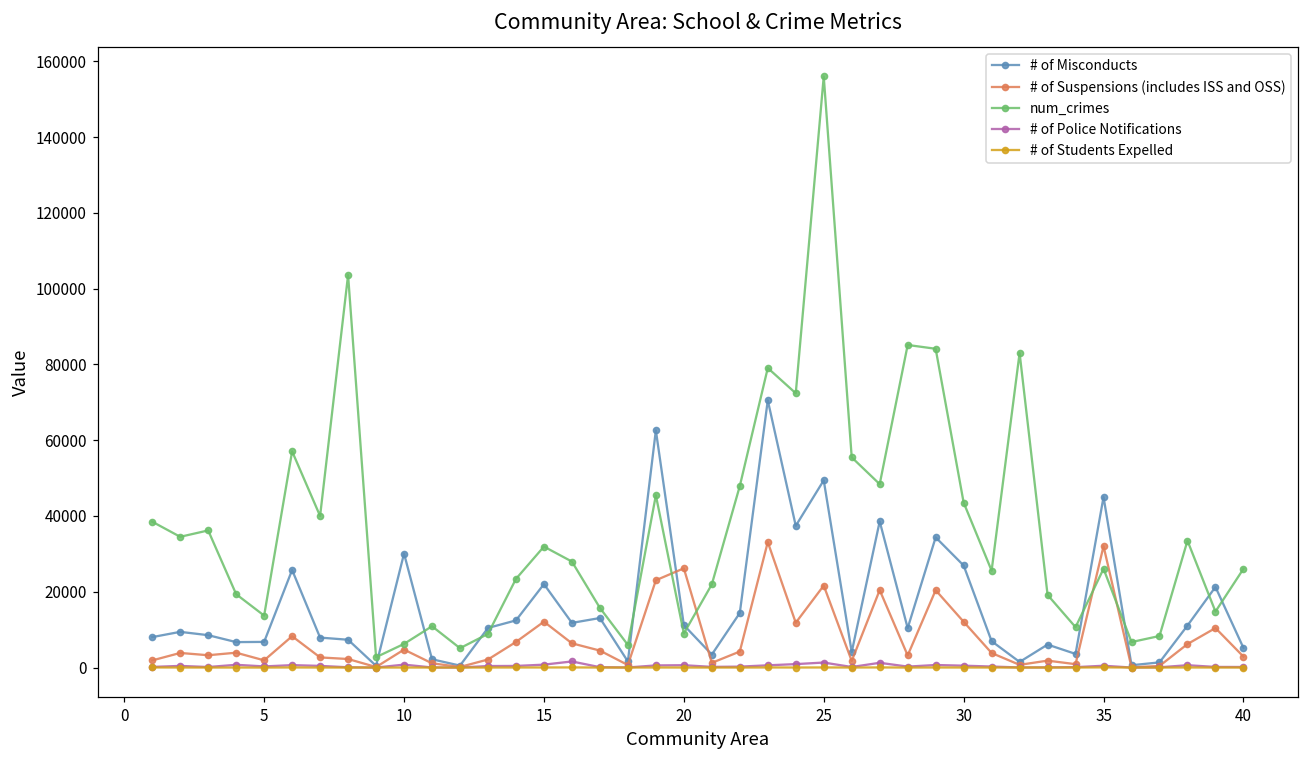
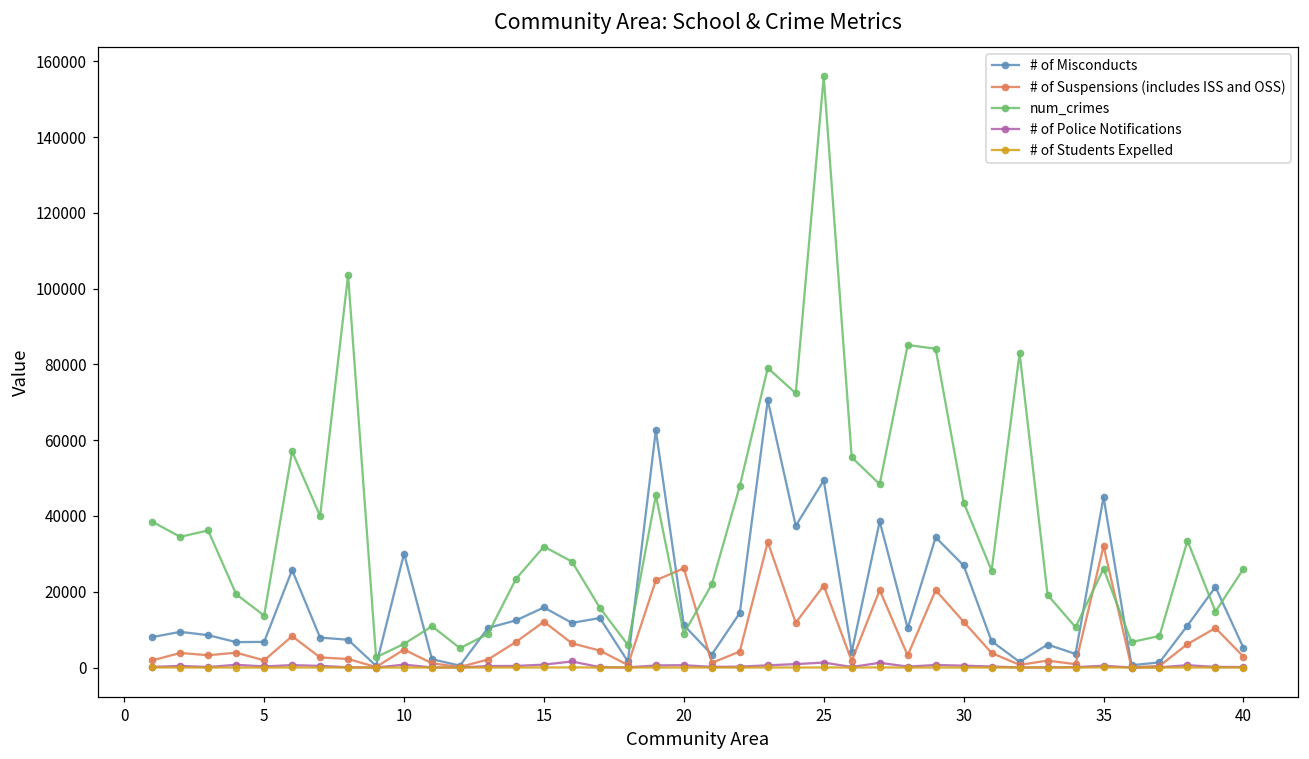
# of Misconducts, 15: 22000 -> 16000
